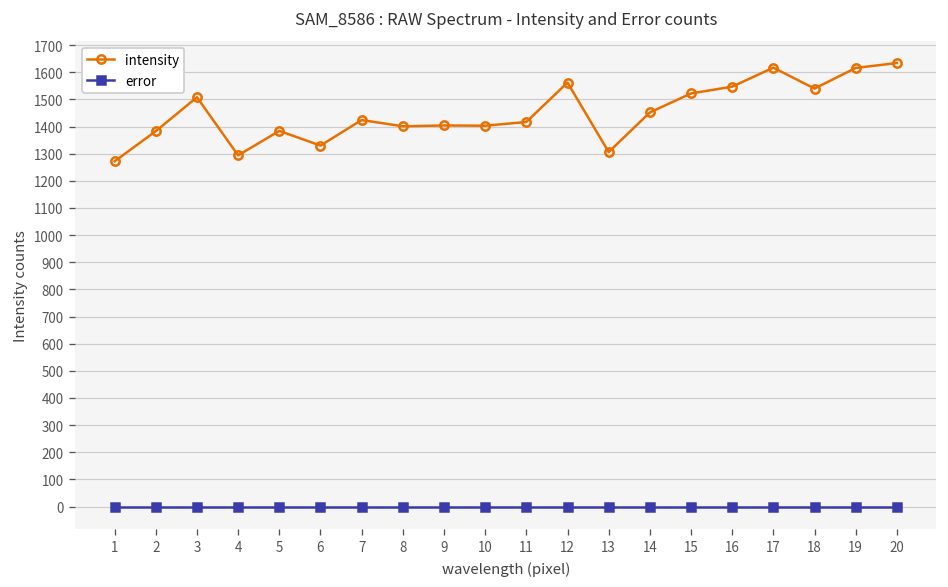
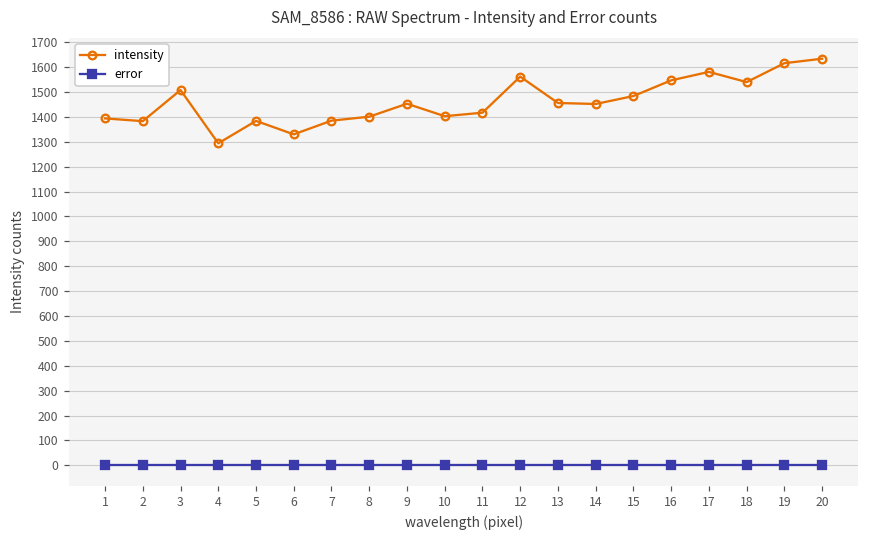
intensity, 1: 1270 -> 1390
intensity, 7: 1420 -> 1390
intensity, 9: 1400 -> 1450
intensity, 13: 1310 -> 1460
intensity, 15: 1520 -> 1480
intensity, 17: 1620 -> 1580
